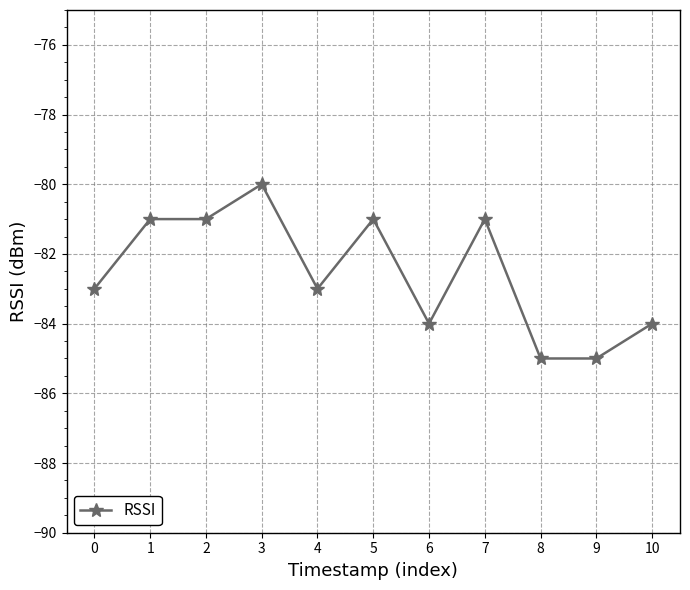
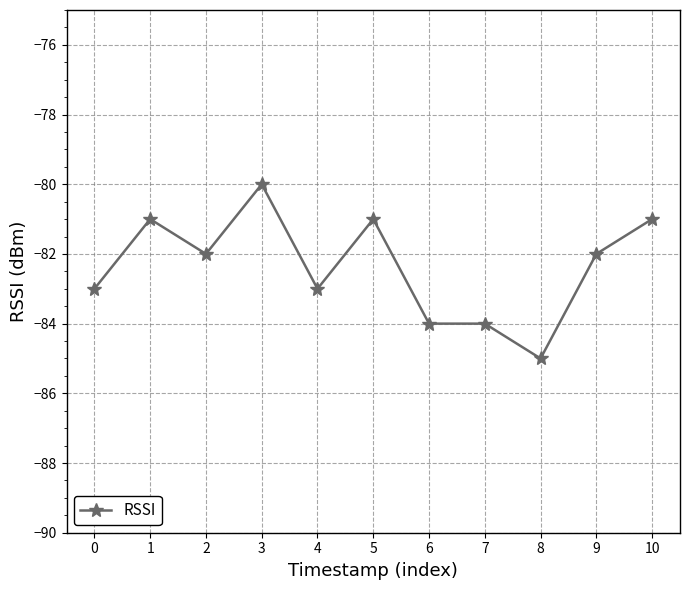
2: -81 -> -82
7: -81 -> -84
9: -85 -> -82
10: -84 -> -81
